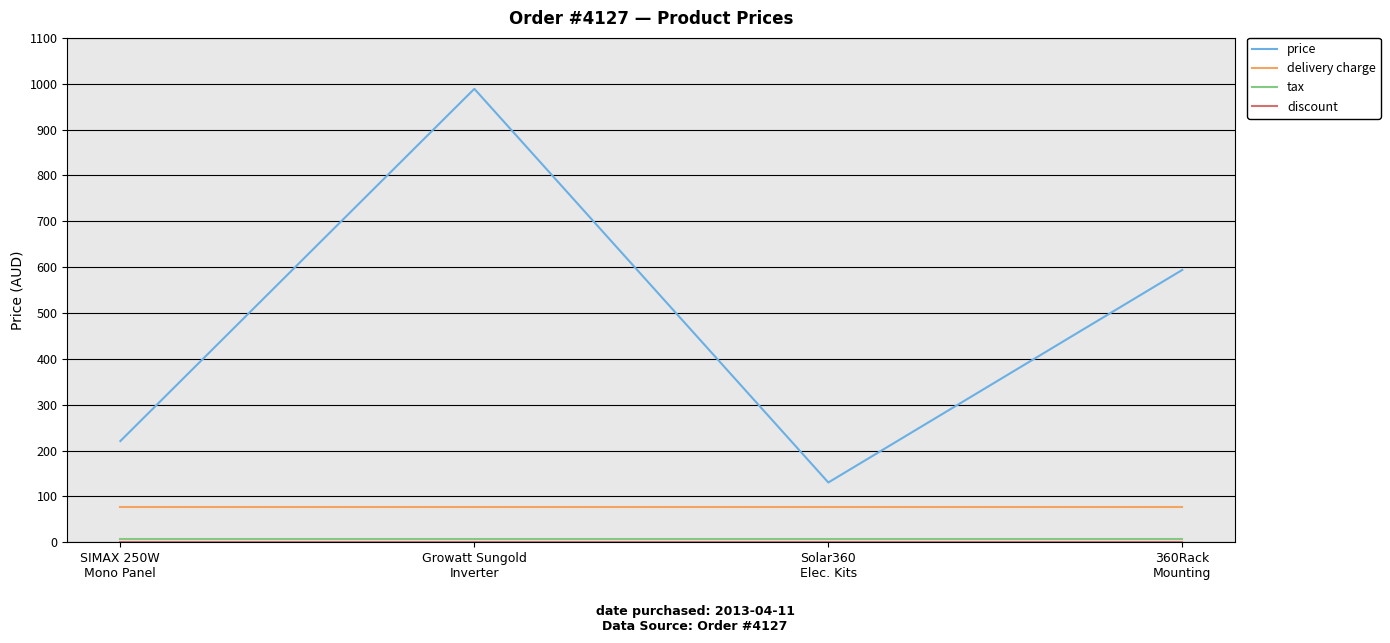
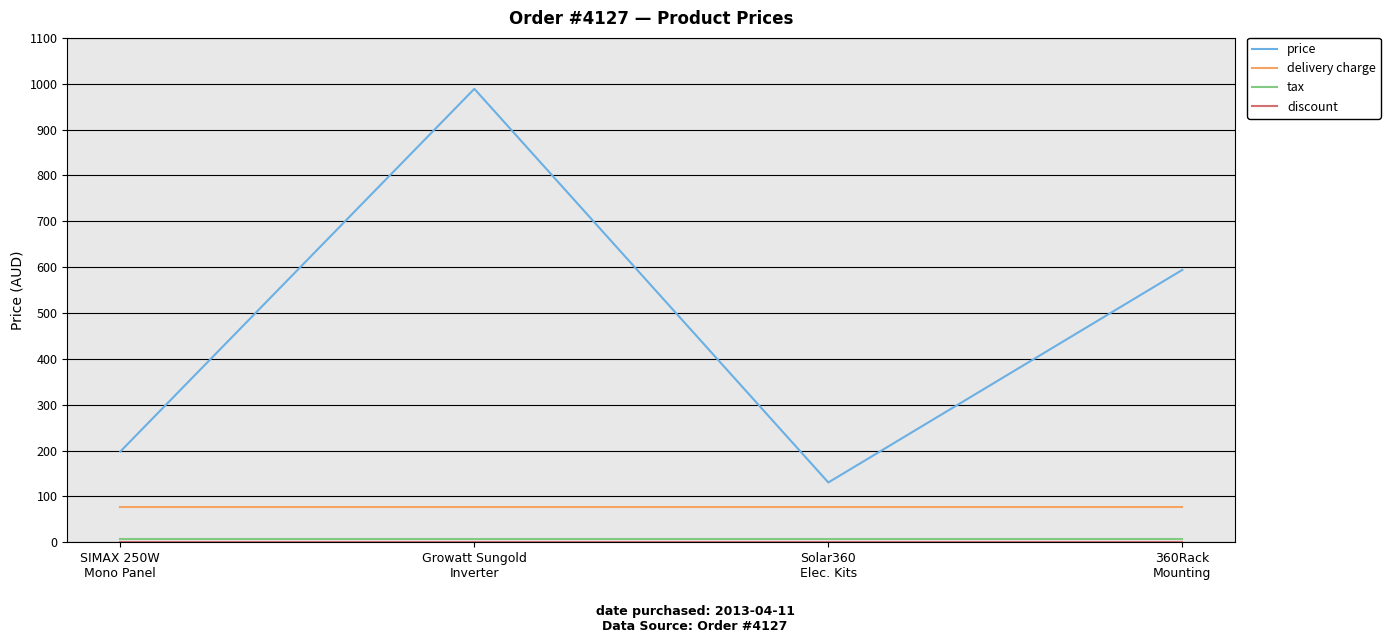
price, SIMAX 250W Mono Panel: 220 -> 200
